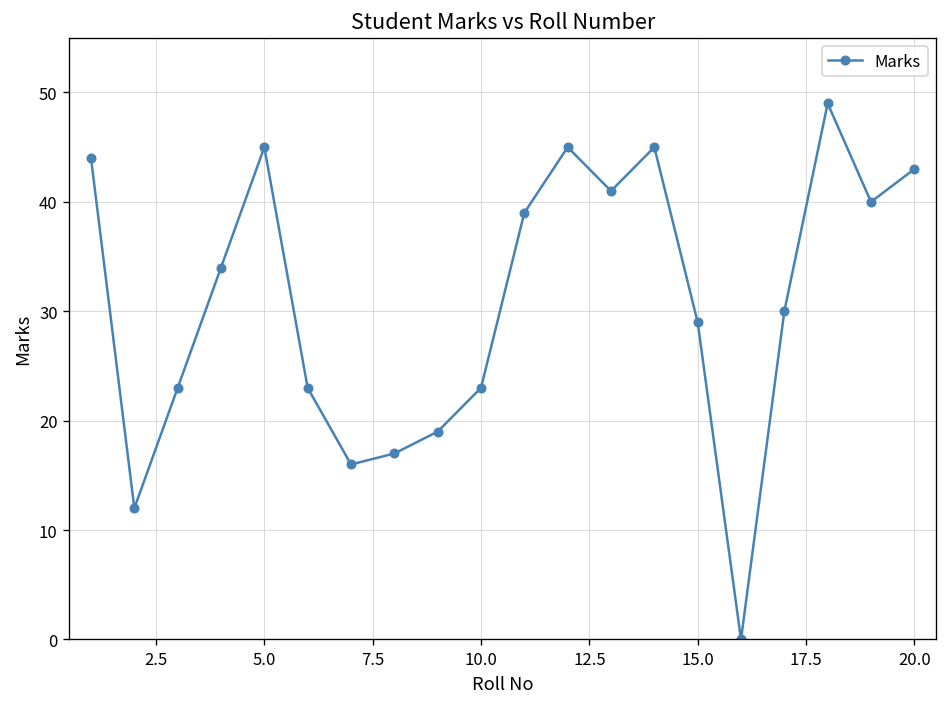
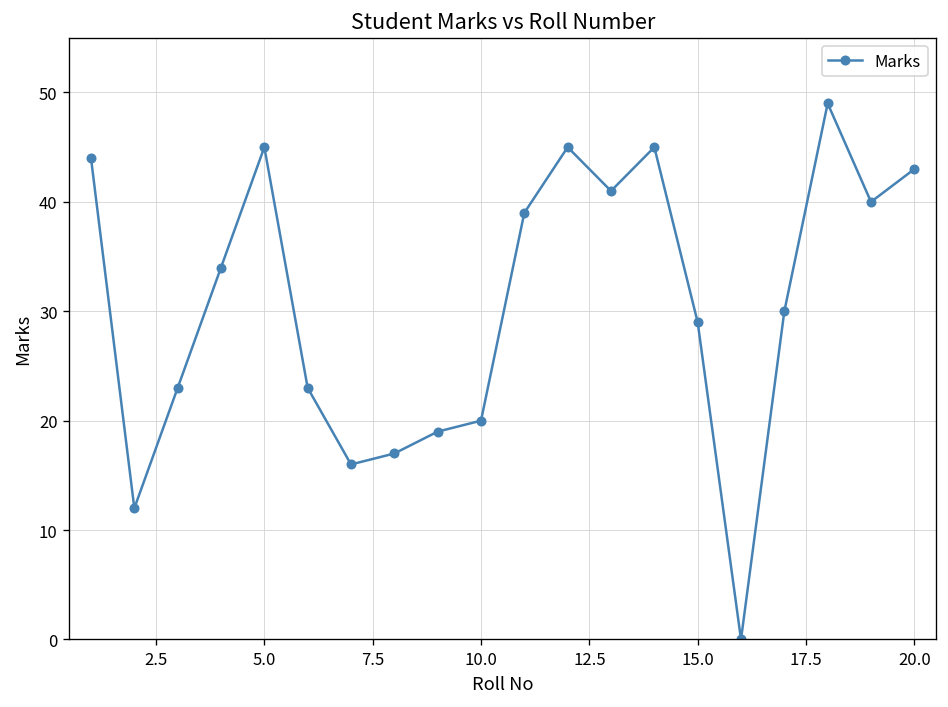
10.0: 23 -> 20
